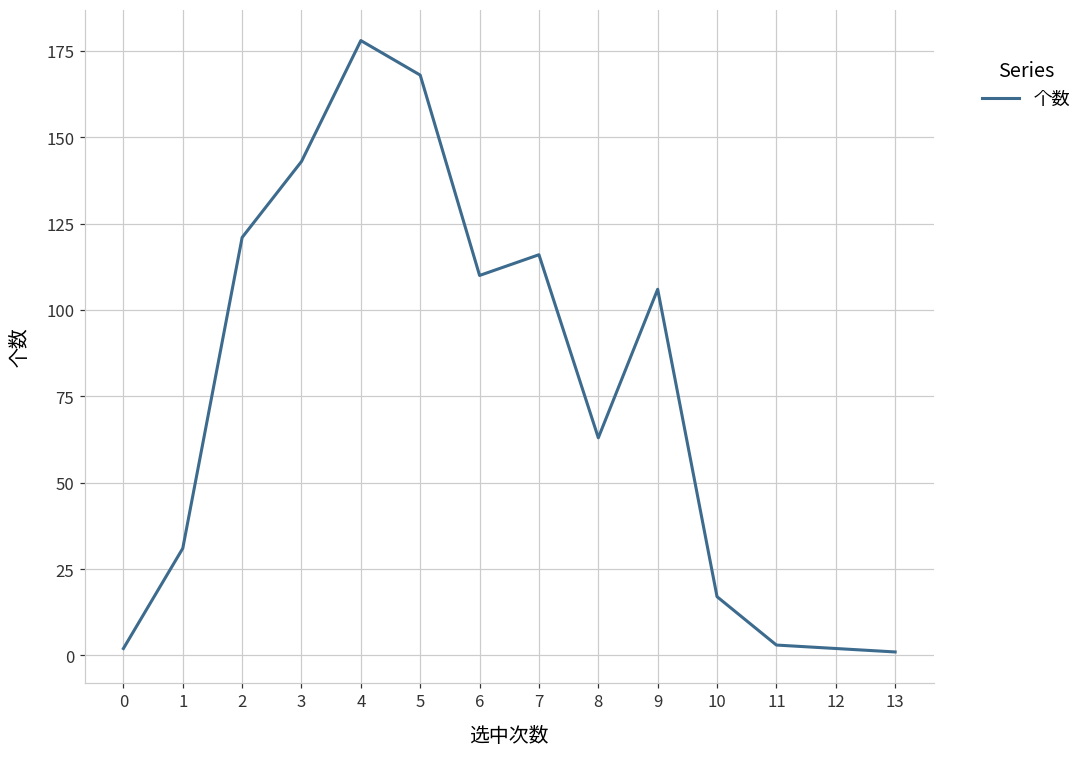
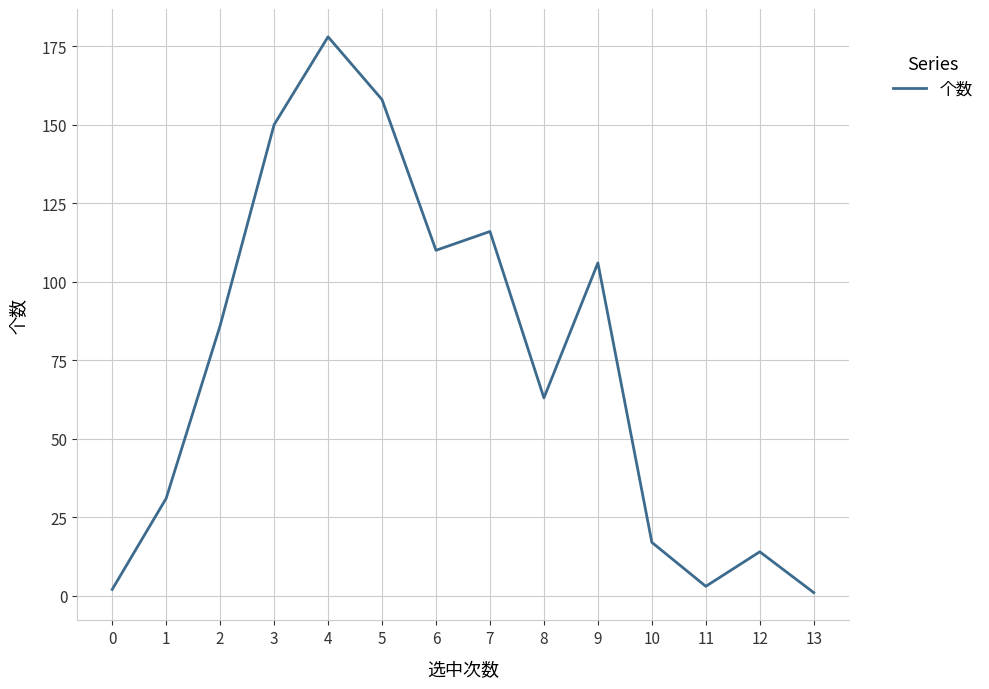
2: 121 -> 86
3: 143 -> 150
5: 168 -> 158
12: 2 -> 14
